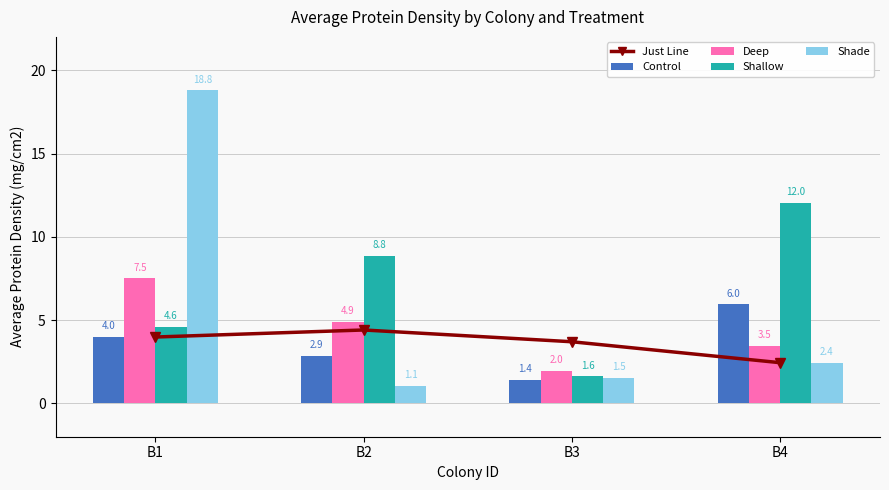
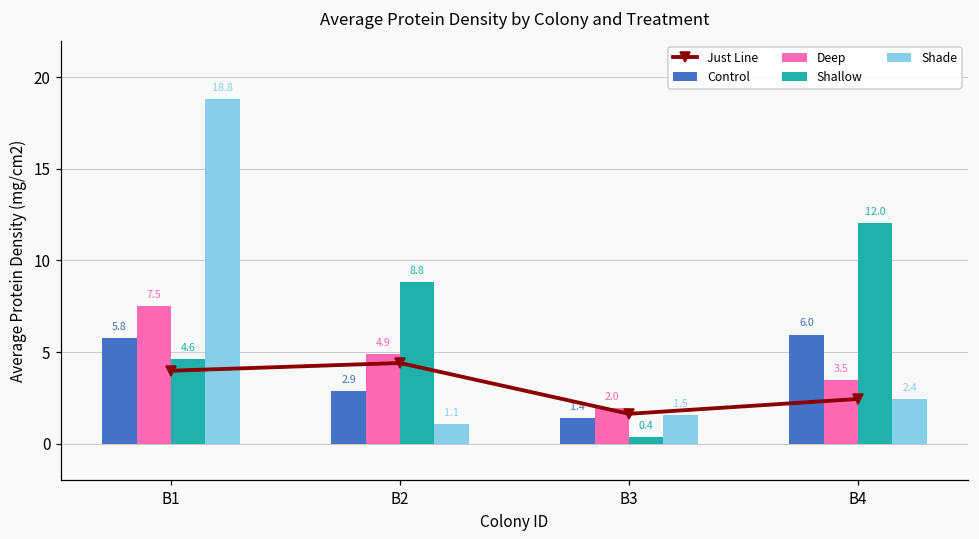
Control, B1: 4.0 -> 5.8
Just Line, B3: 3.7 -> 1.6
Shallow, B3: 1.6 -> 0.4
